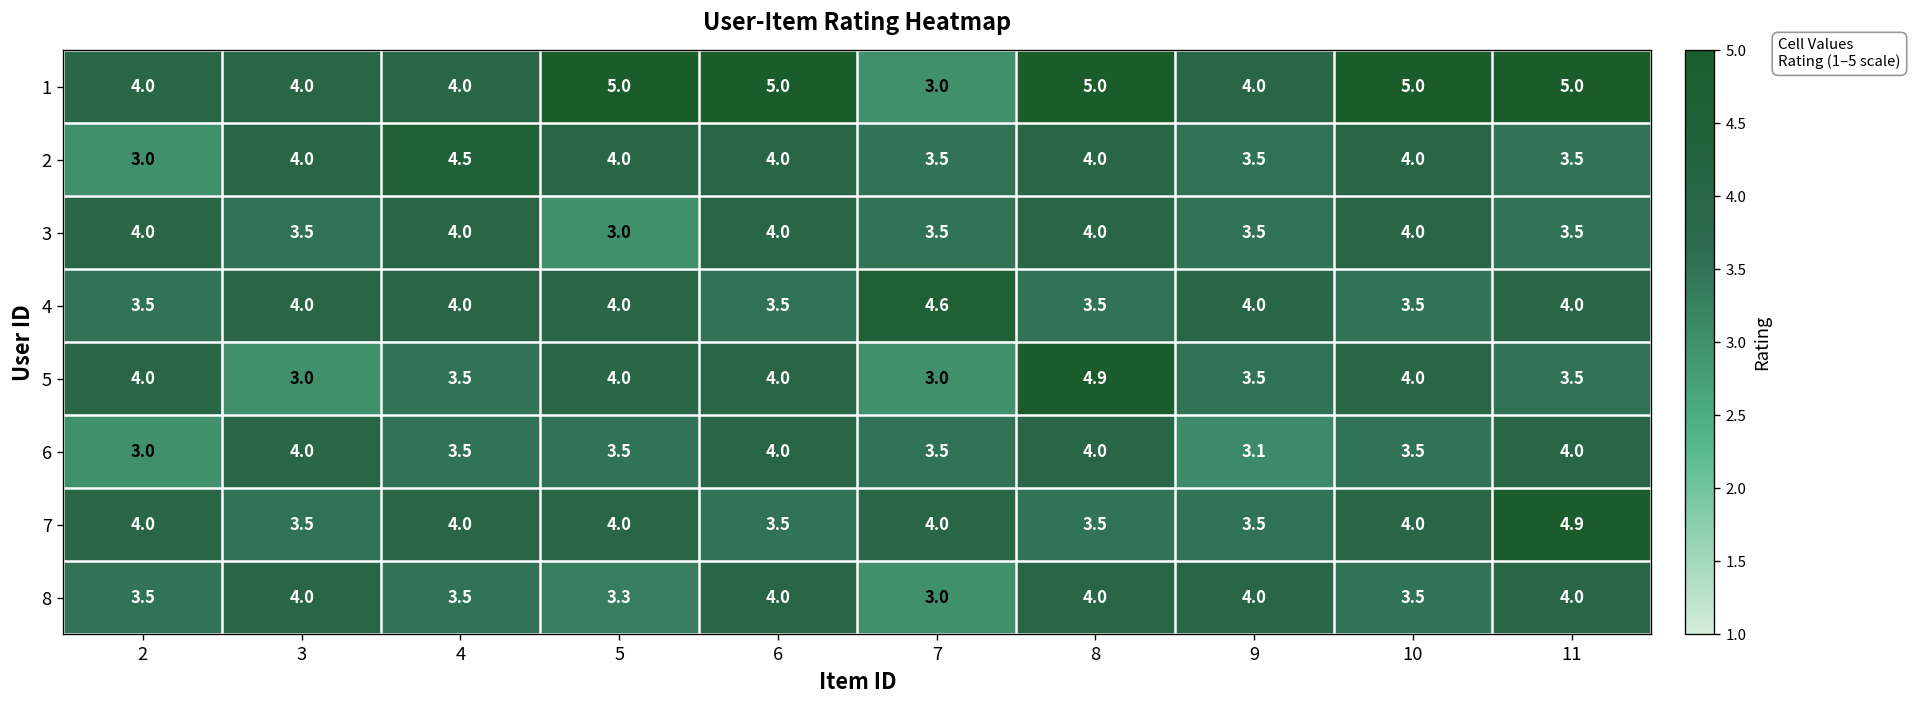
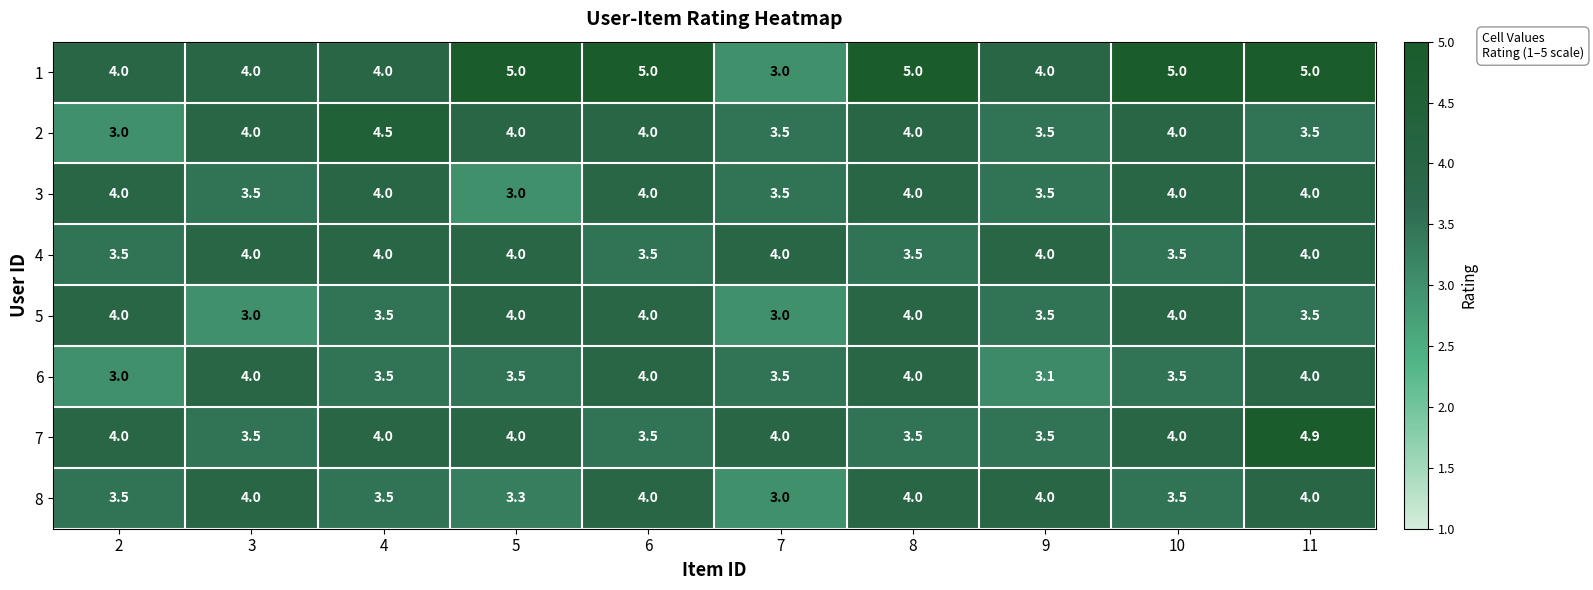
3, 11: 3.5 -> 4.0
4, 7: 4.6 -> 4.0
5, 8: 4.9 -> 4.0
